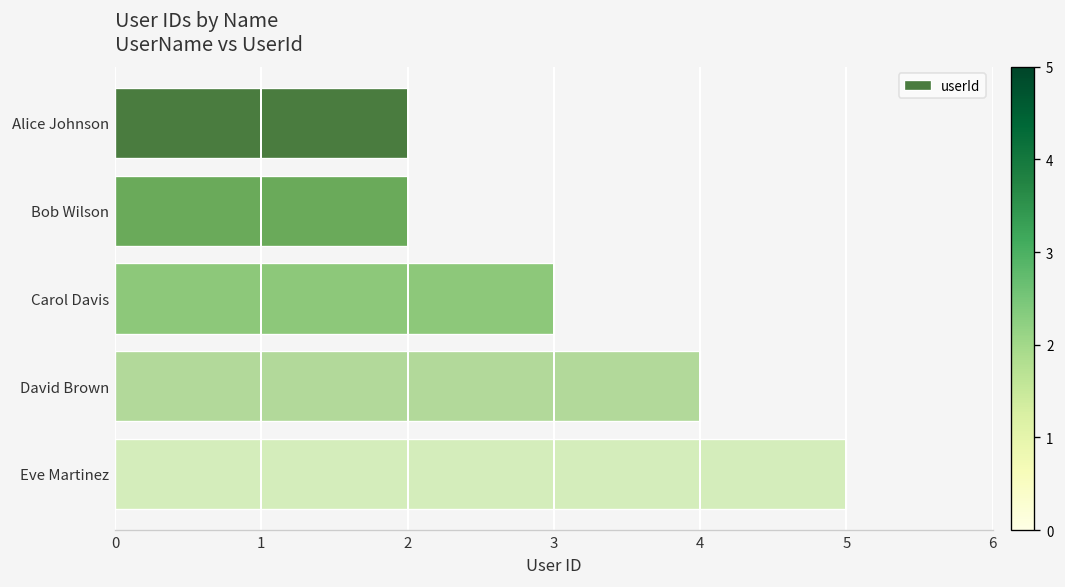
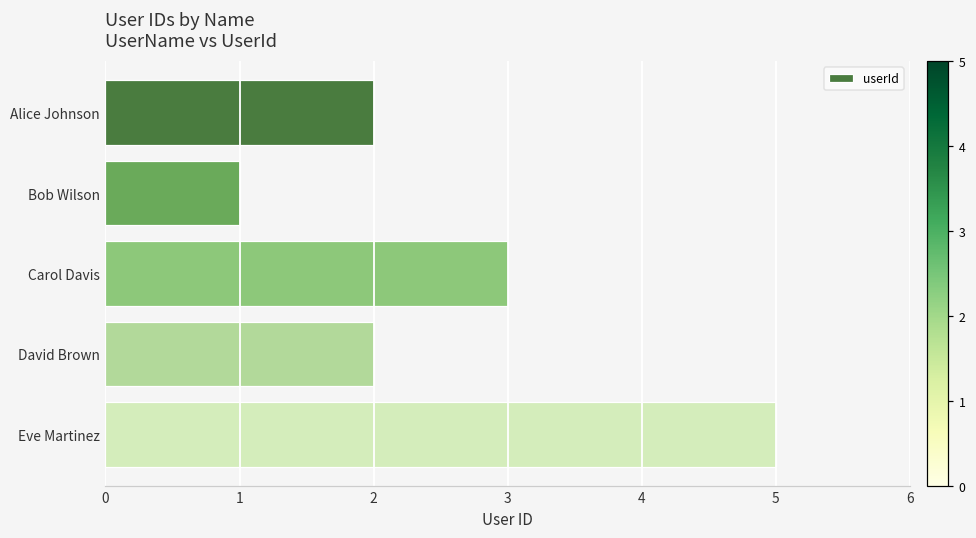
Bob Wilson: 2 -> 1
David Brown: 4 -> 2
